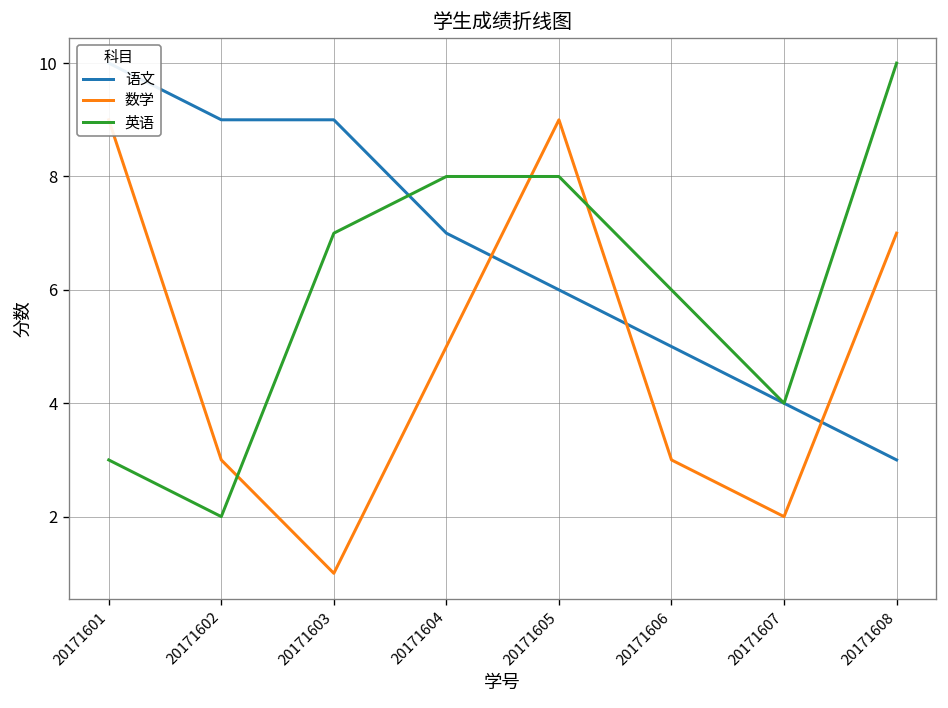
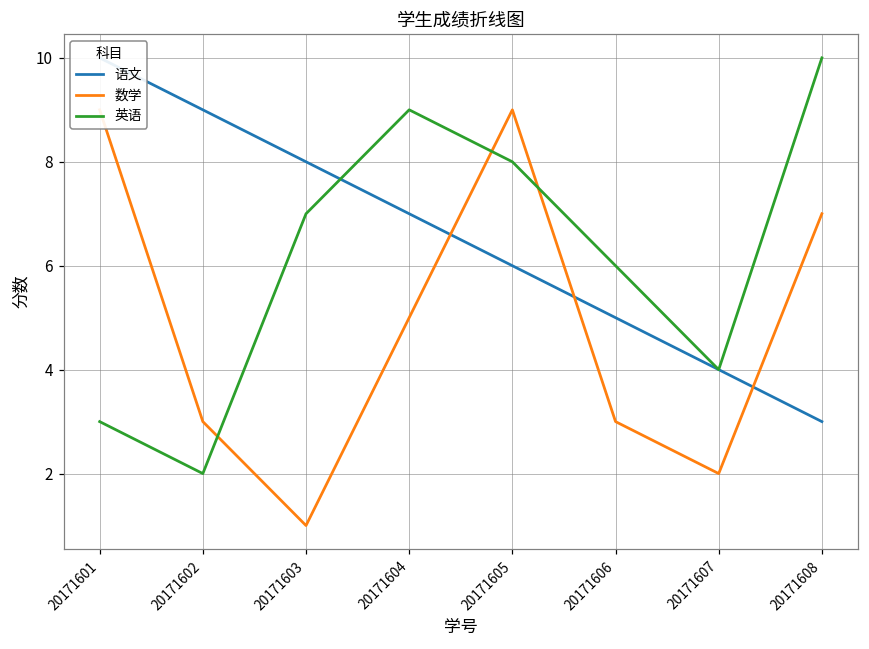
语文, 20171603: 9 -> 8
英语, 20171604: 8 -> 9
